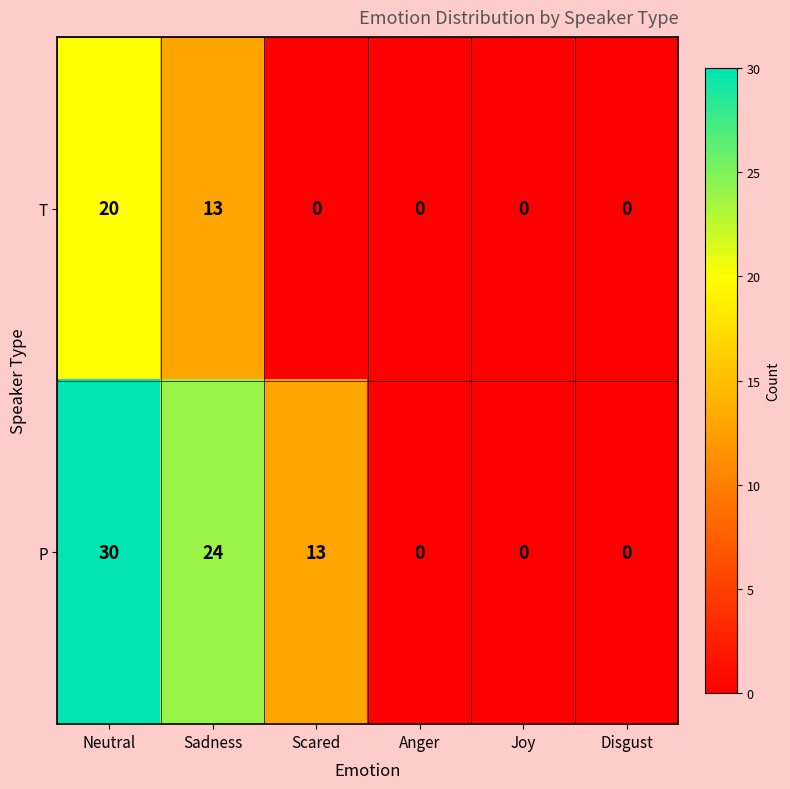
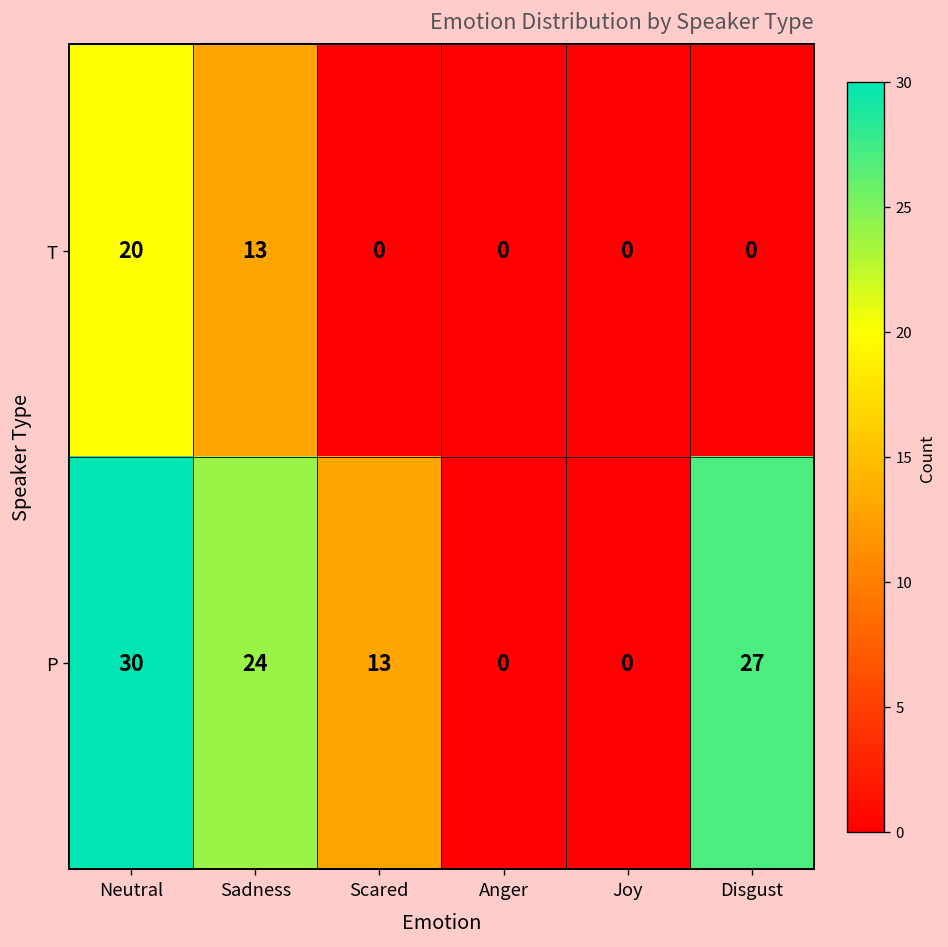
P, Disgust: 0 -> 27
